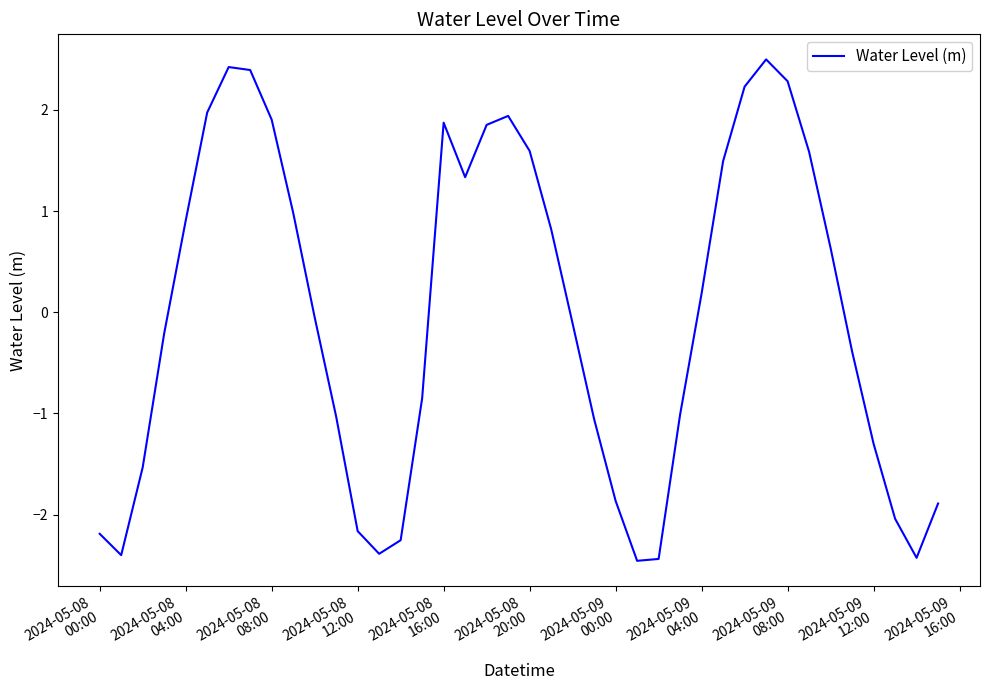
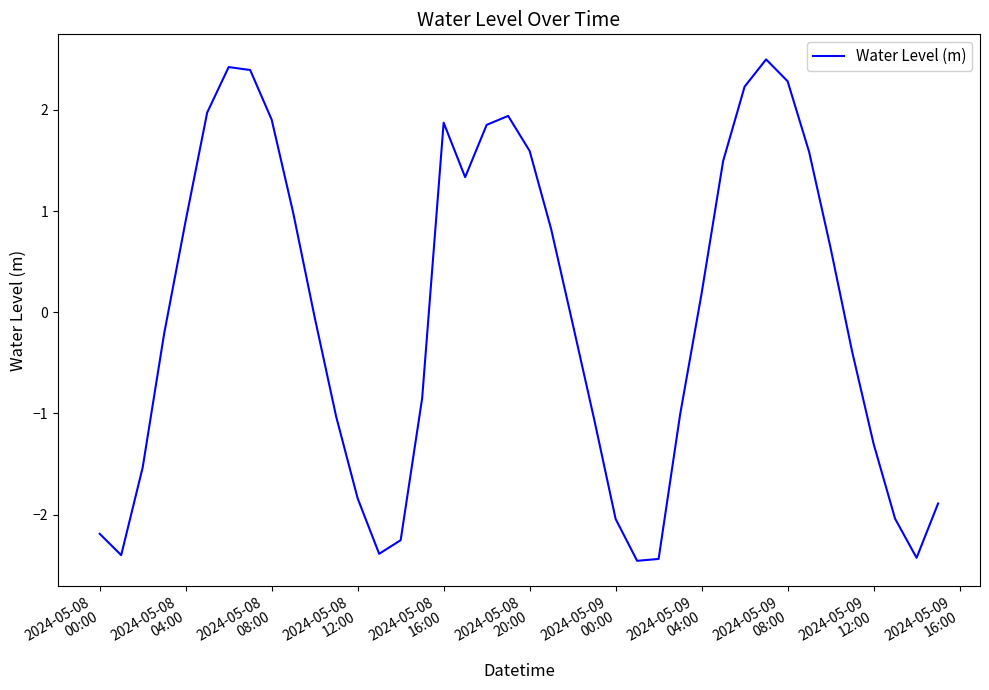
2024-05-08 12:00: -2.16 -> -1.84
2024-05-09 00:00: -1.86 -> -2.04
